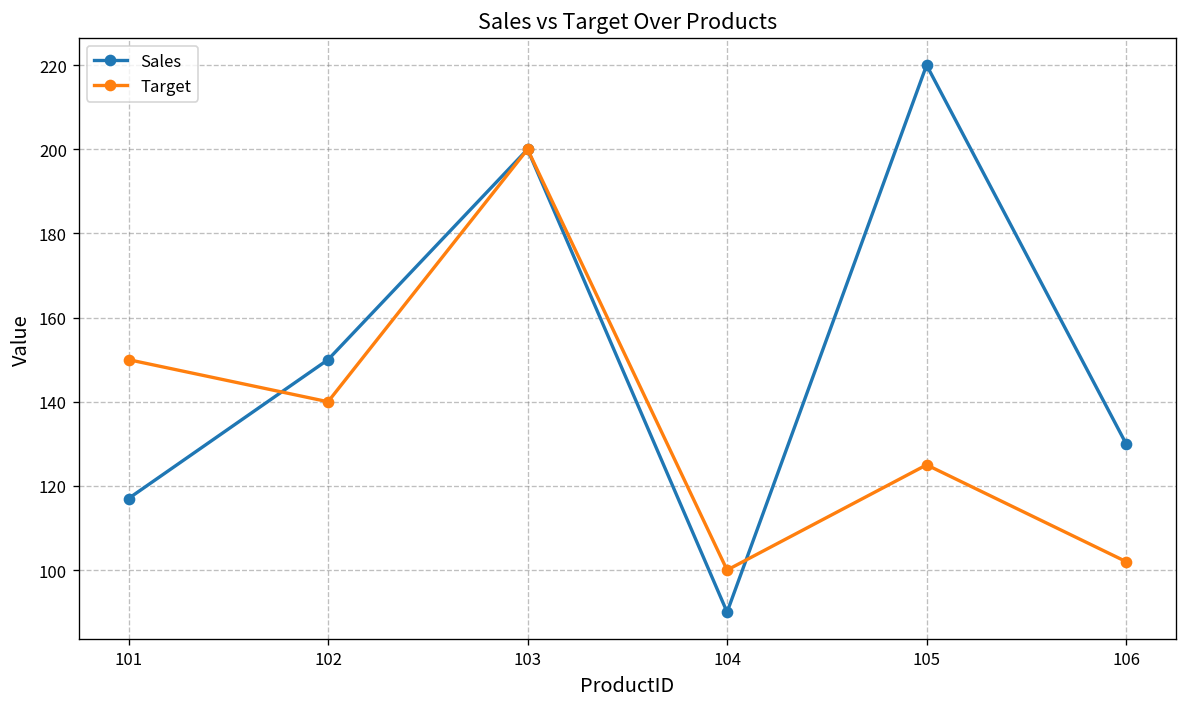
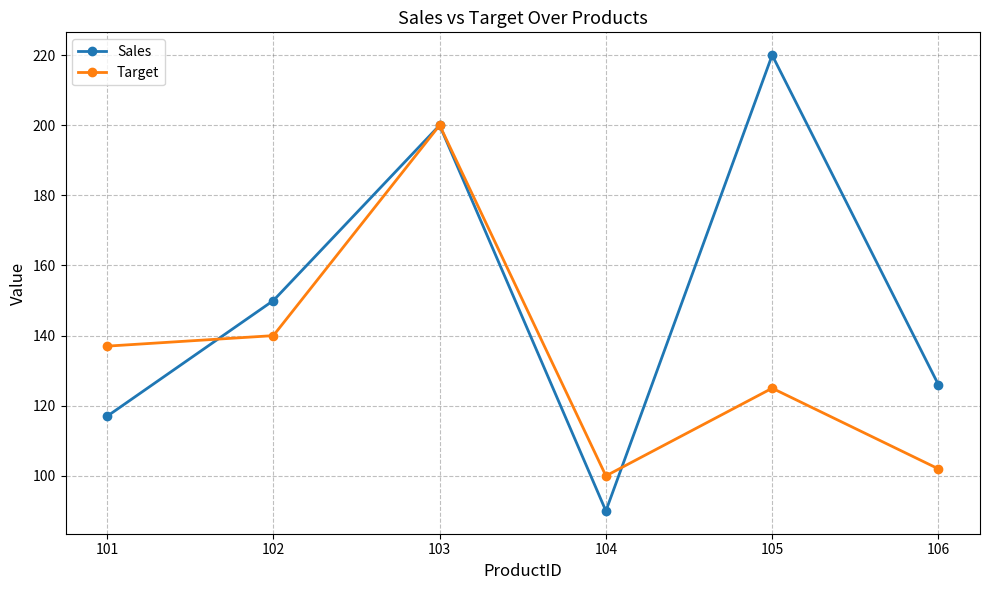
Target, 101: 150 -> 137
Sales, 106: 130 -> 126
